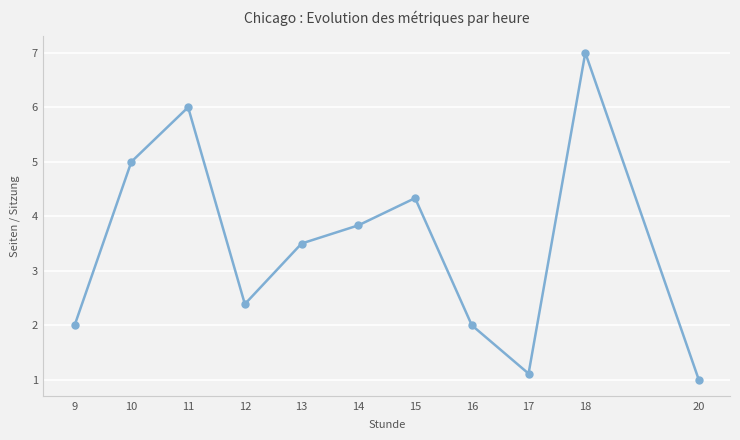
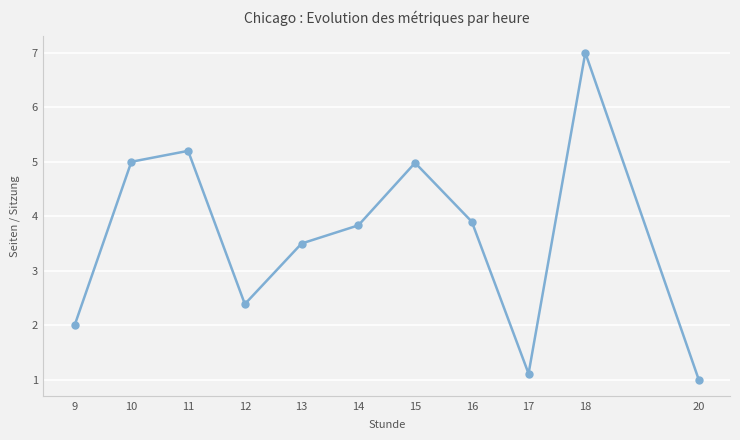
11: 6.0 -> 5.2
15: 4.3 -> 5.0
16: 2.0 -> 3.9
